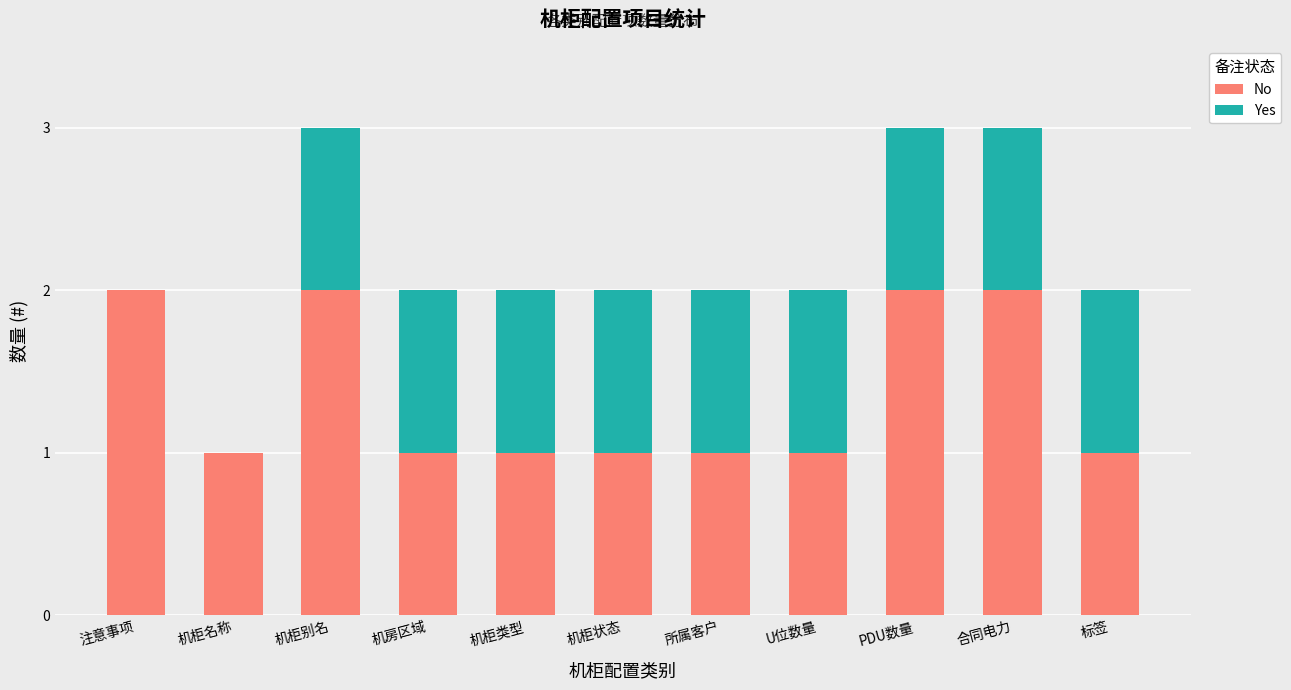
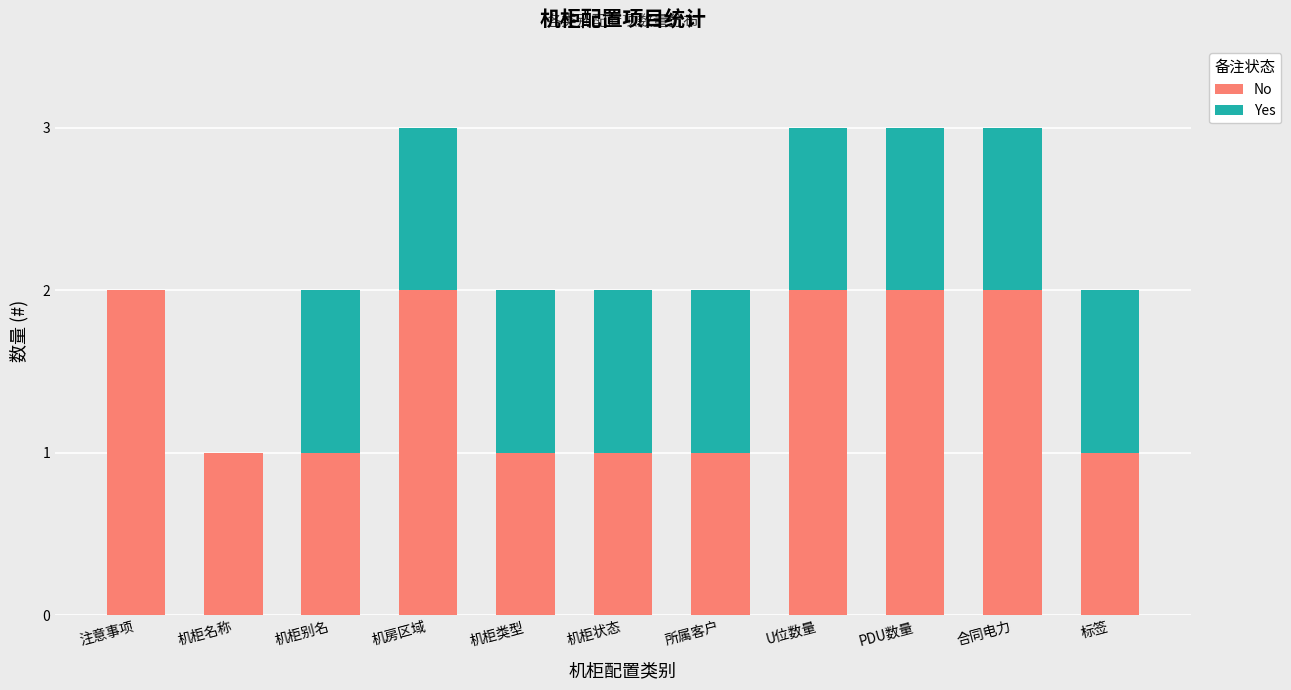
No, 机柜别名: 2 -> 1
No, 机房区域: 1 -> 2
No, U位数量: 1 -> 2
